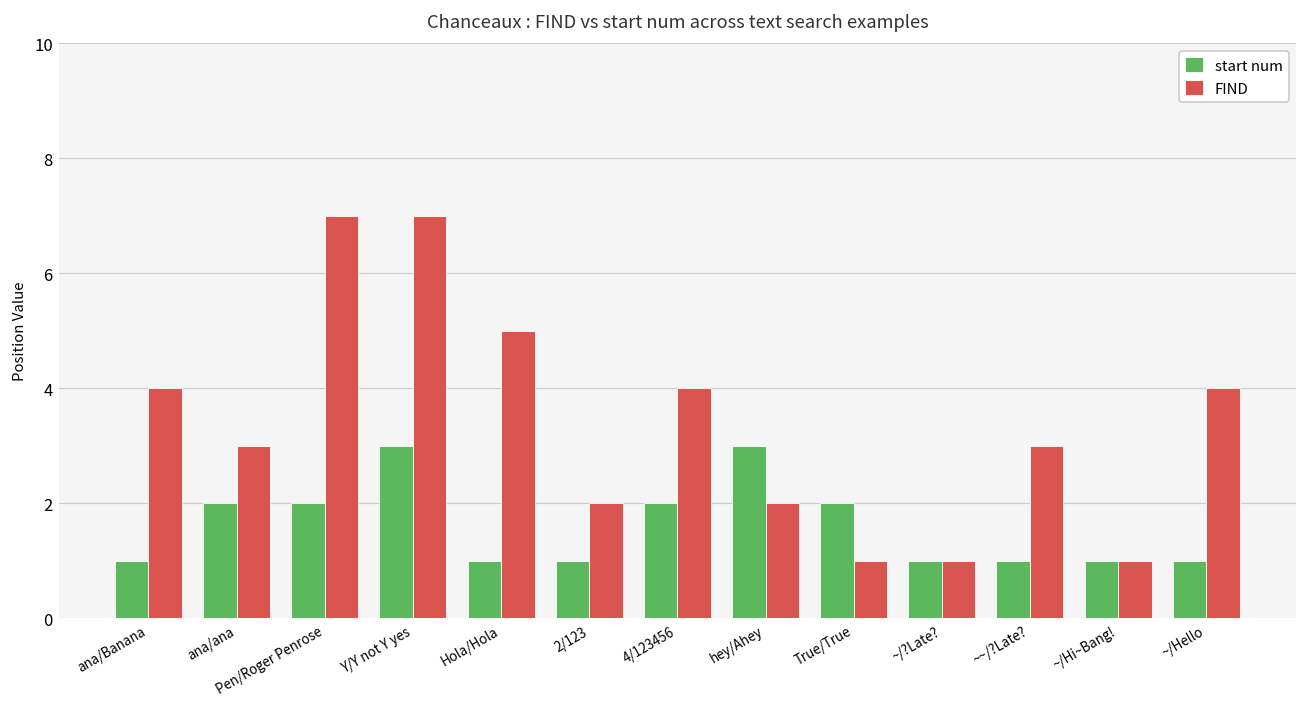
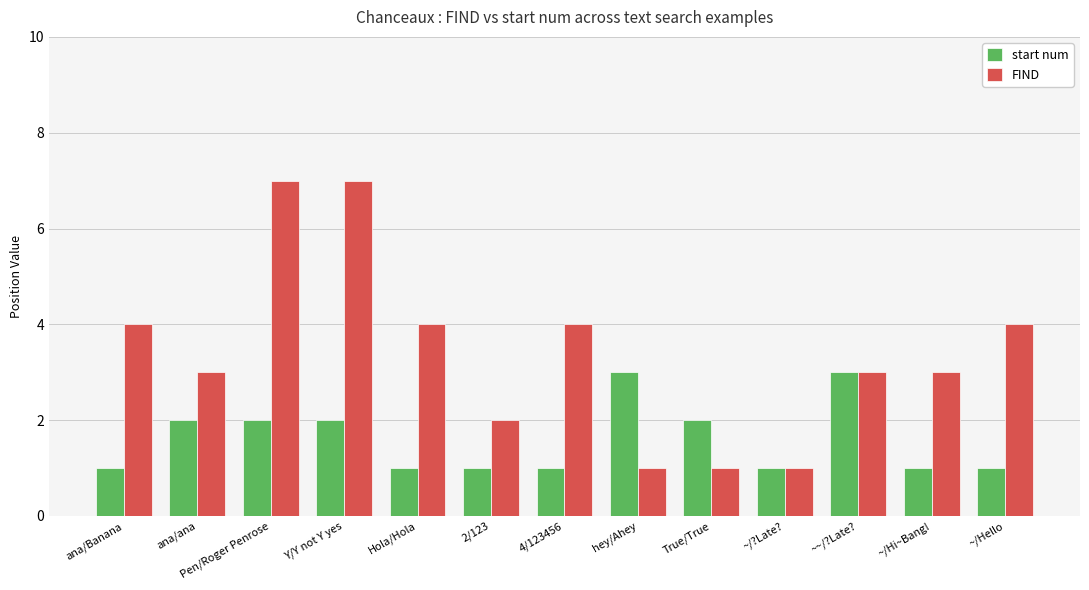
start num, Y/Y not Y yes: 3 -> 2
FIND, Hola/Hola: 5 -> 4
start num, 4/123456: 2 -> 1
FIND, hey/Ahey: 2 -> 1
start num, ~~/?Late?: 1 -> 3
FIND, ~/Hi~Bang!: 1 -> 3
